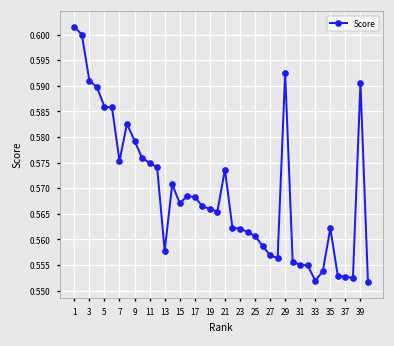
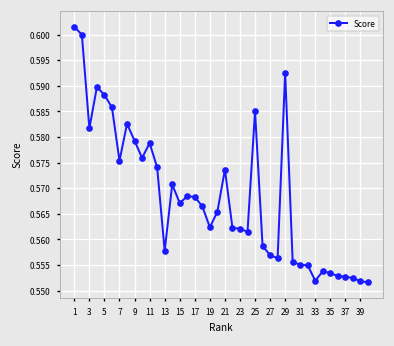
3: 0.591 -> 0.582
5: 0.586 -> 0.588
11: 0.575 -> 0.579
19: 0.566 -> 0.562
25: 0.561 -> 0.585
35: 0.562 -> 0.553
39: 0.591 -> 0.552
